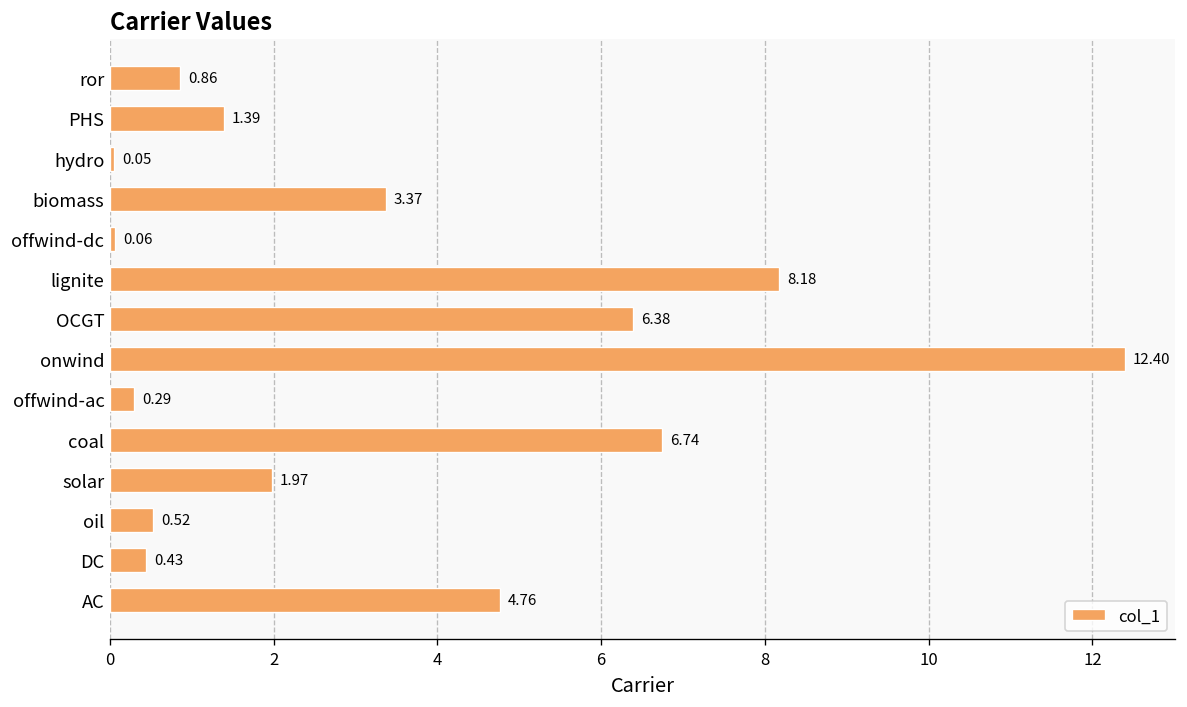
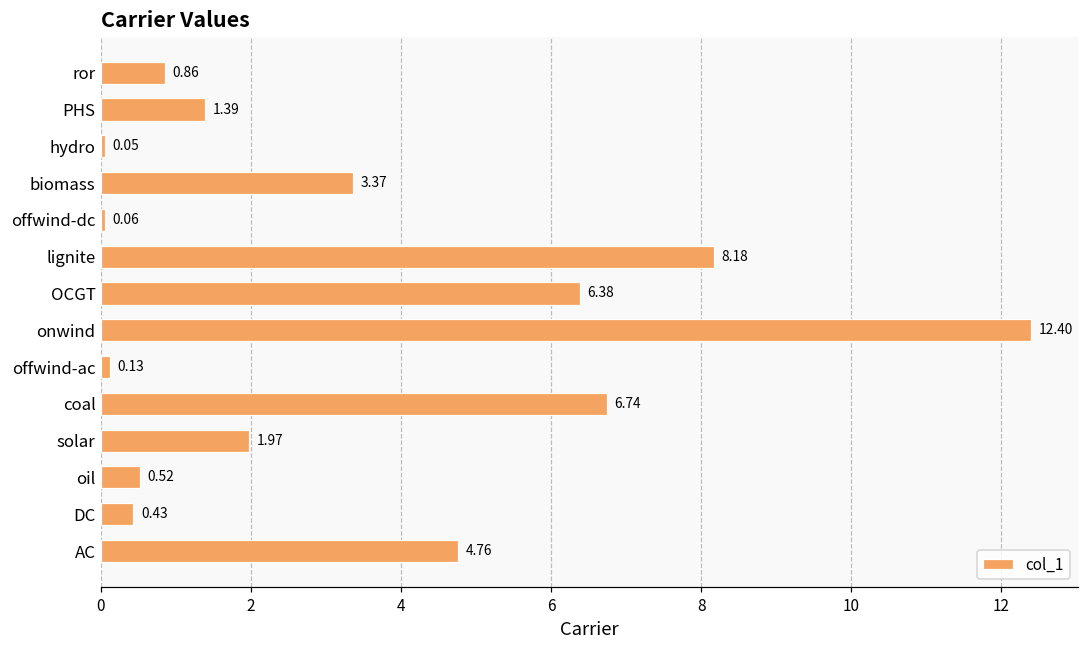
offwind-ac: 0.29 -> 0.13
